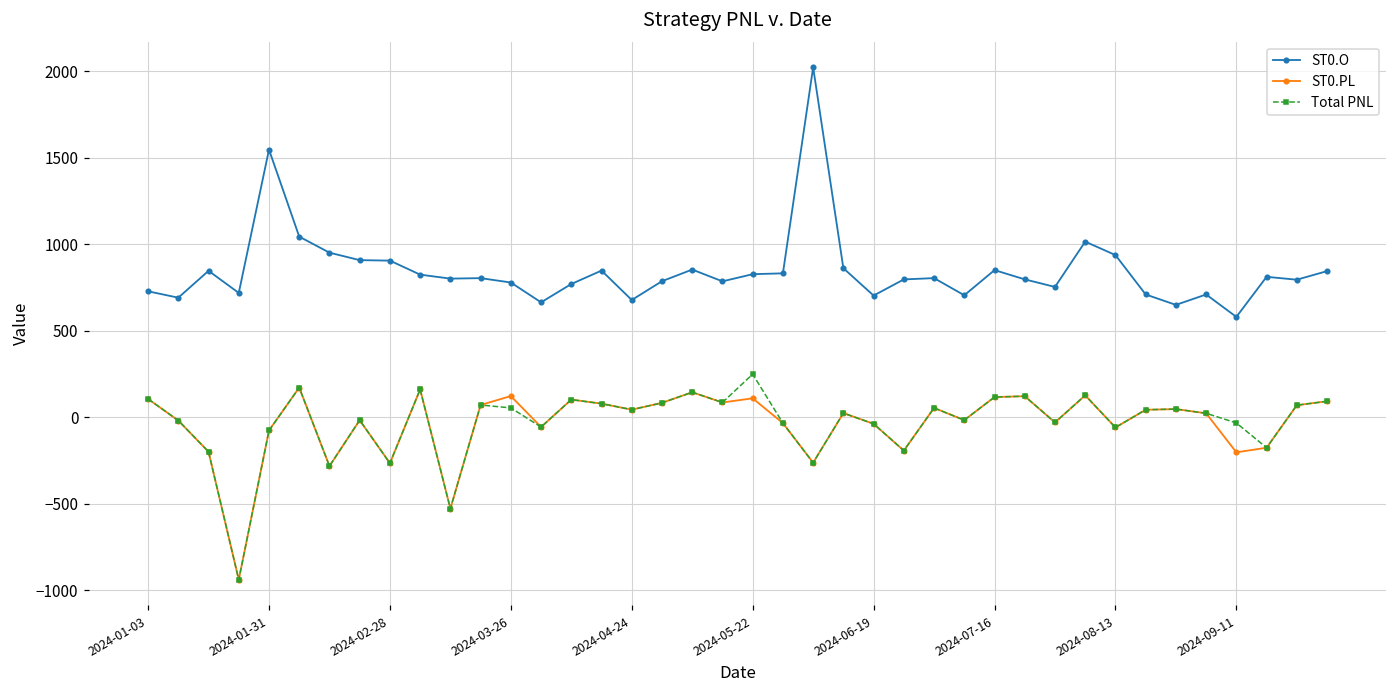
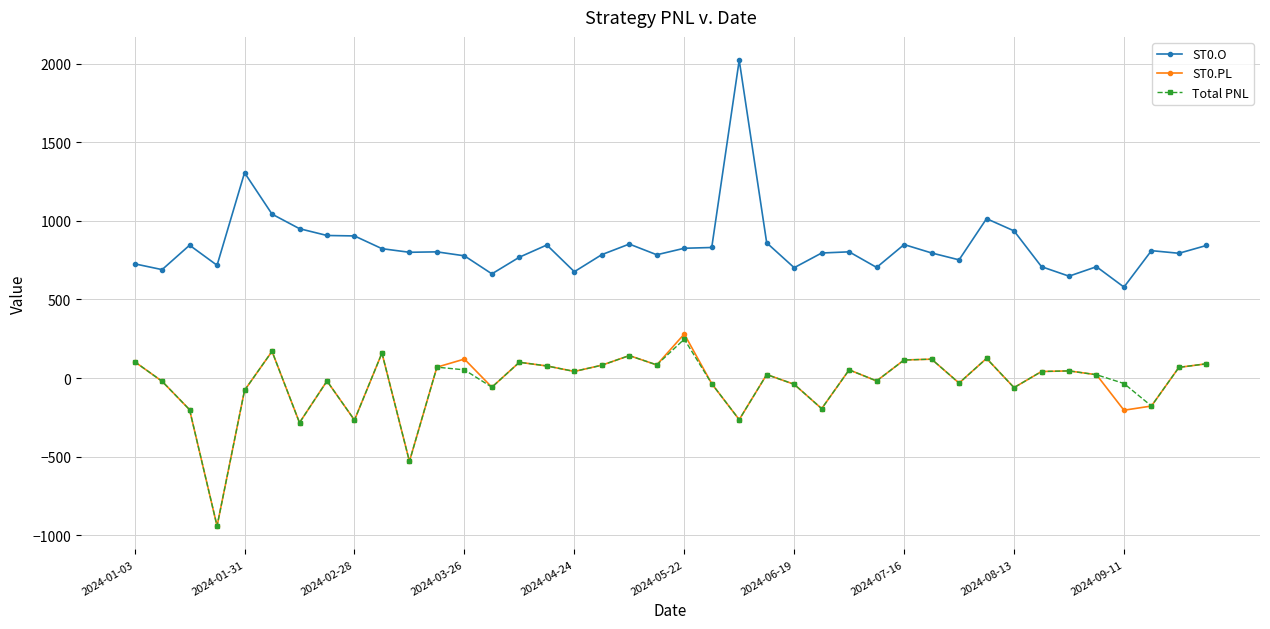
ST0.O, 2024-01-31: 1550 -> 1310
ST0.PL, 2024-05-22: 110 -> 280
